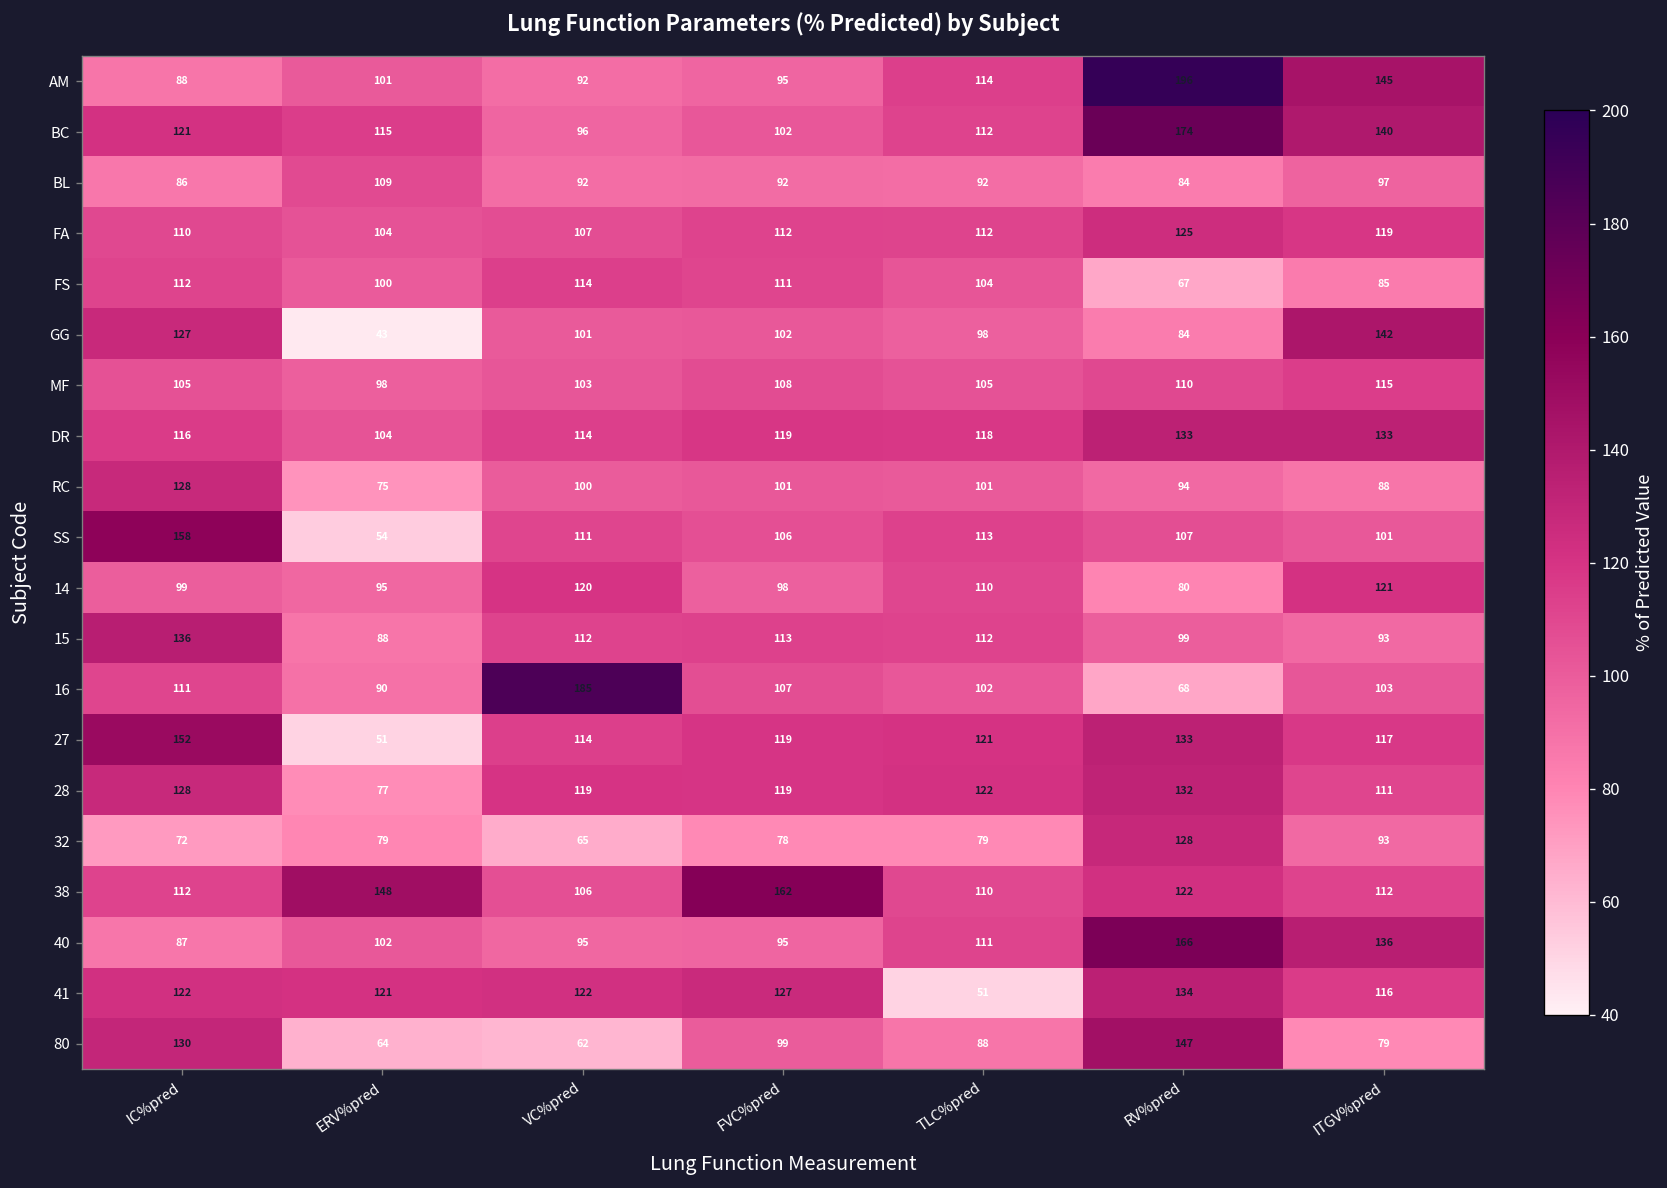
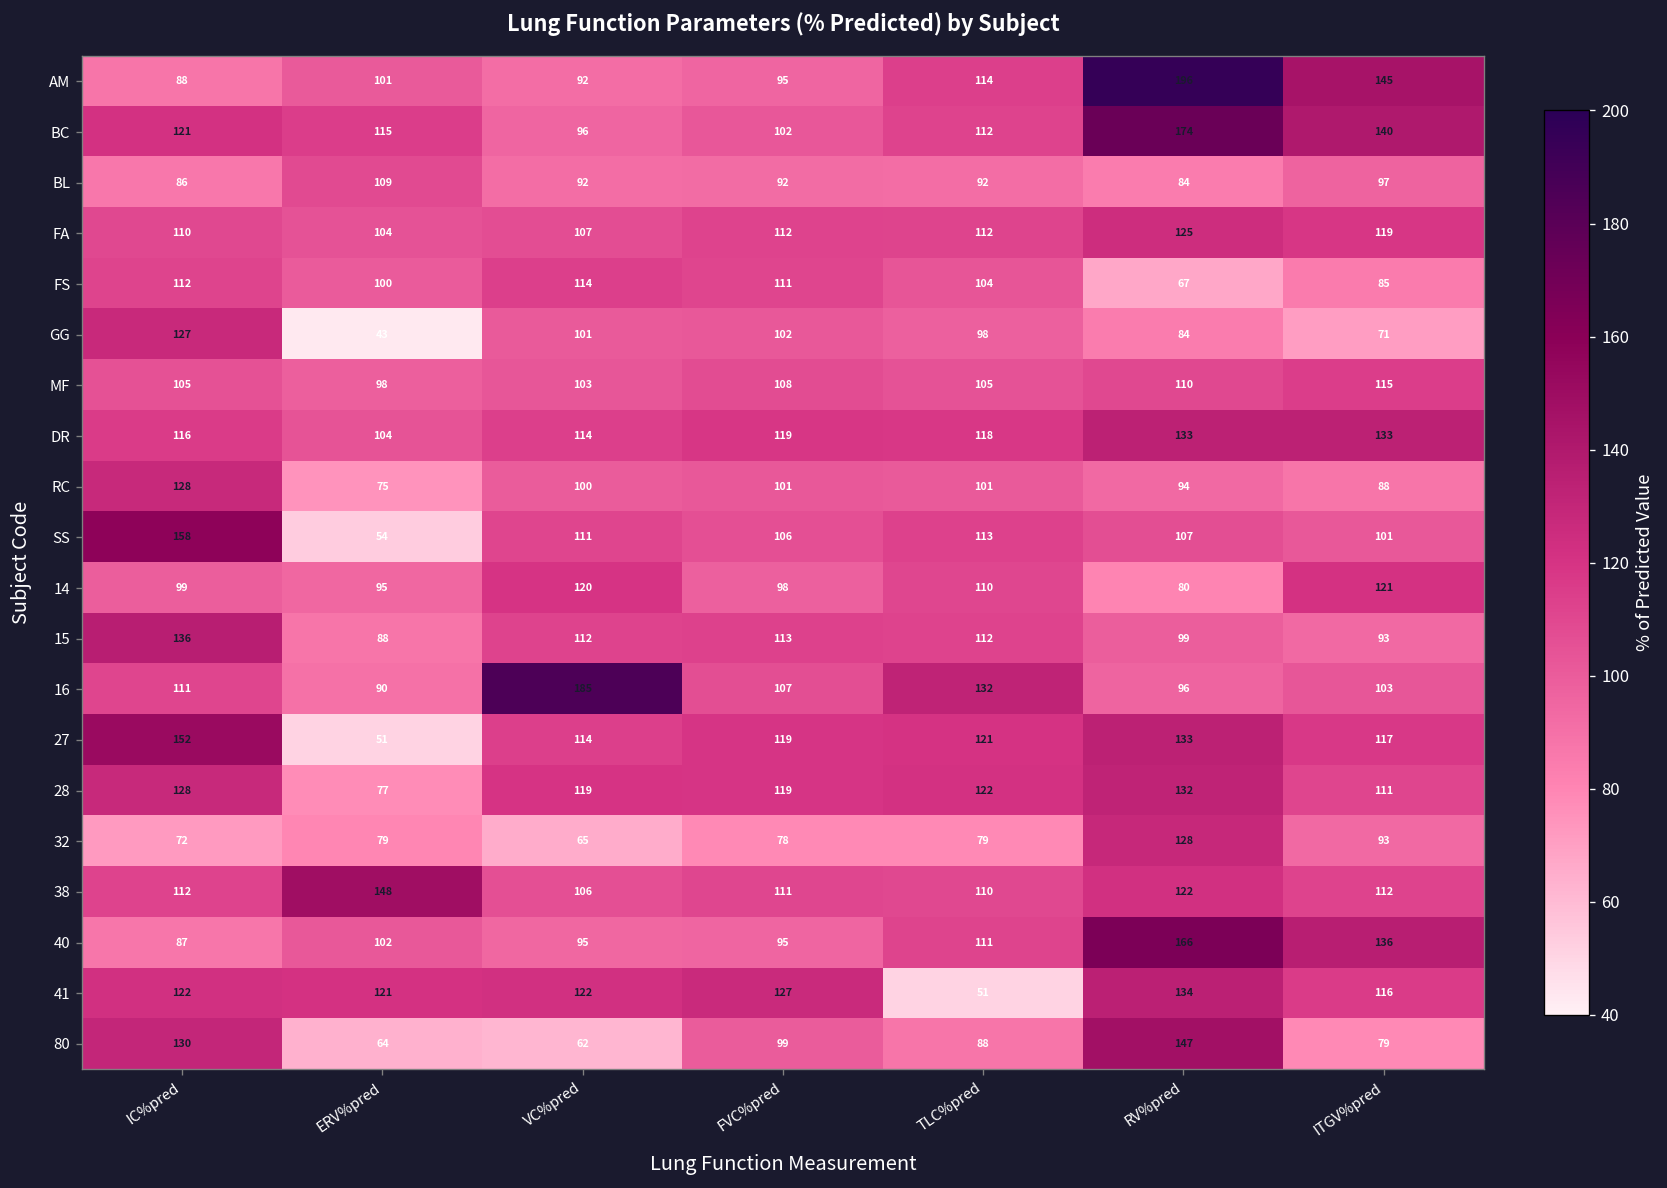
GG, ITGV%pred: 142 -> 71
16, TLC%pred: 102 -> 132
16, RV%pred: 68 -> 96
38, FVC%pred: 162 -> 111
